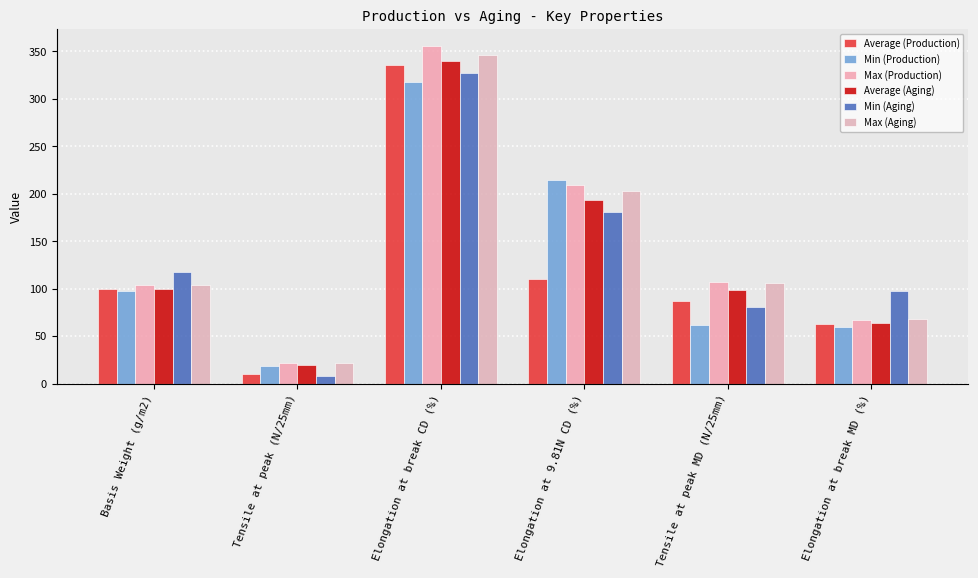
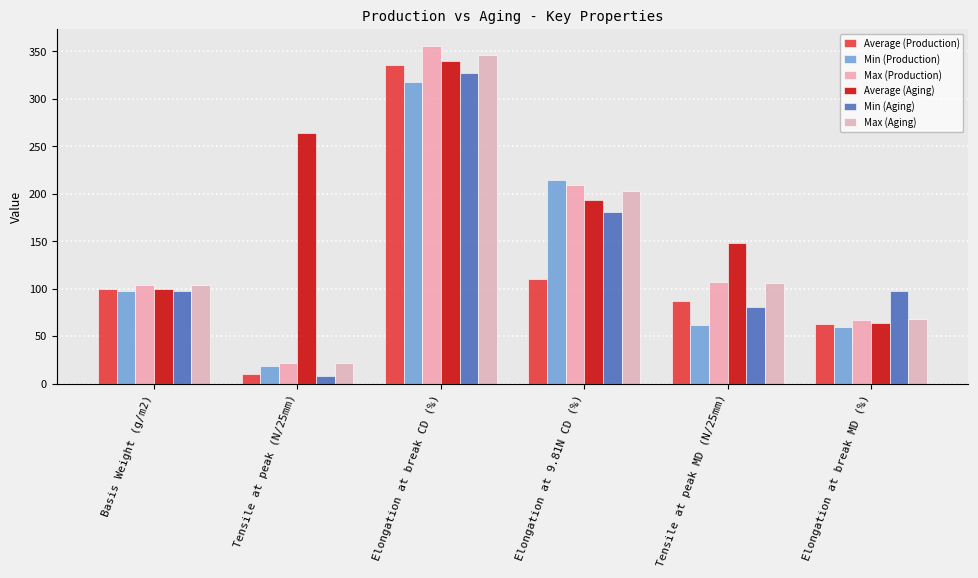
Min (Aging), Basis Weight (g/m2): 120 -> 100
Average (Aging), Tensile at peak (N/25mm): 20 -> 260
Average (Aging), Tensile at peak MD (N/25mm): 100 -> 150
